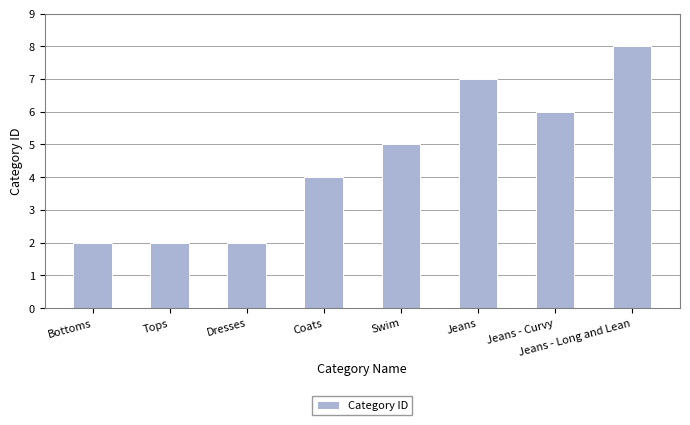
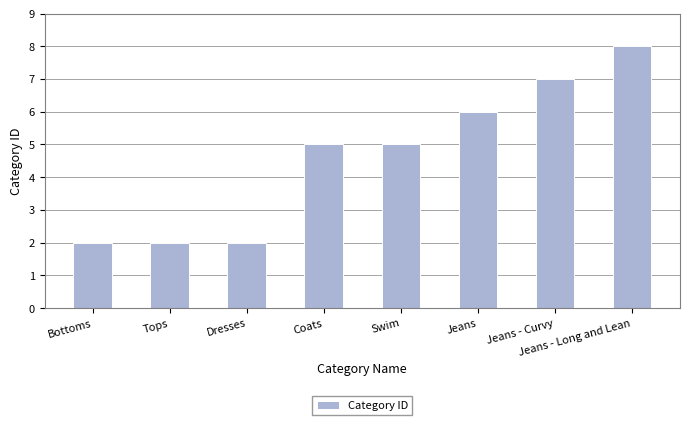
Coats: 4 -> 5
Jeans: 7 -> 6
Jeans - Curvy: 6 -> 7
